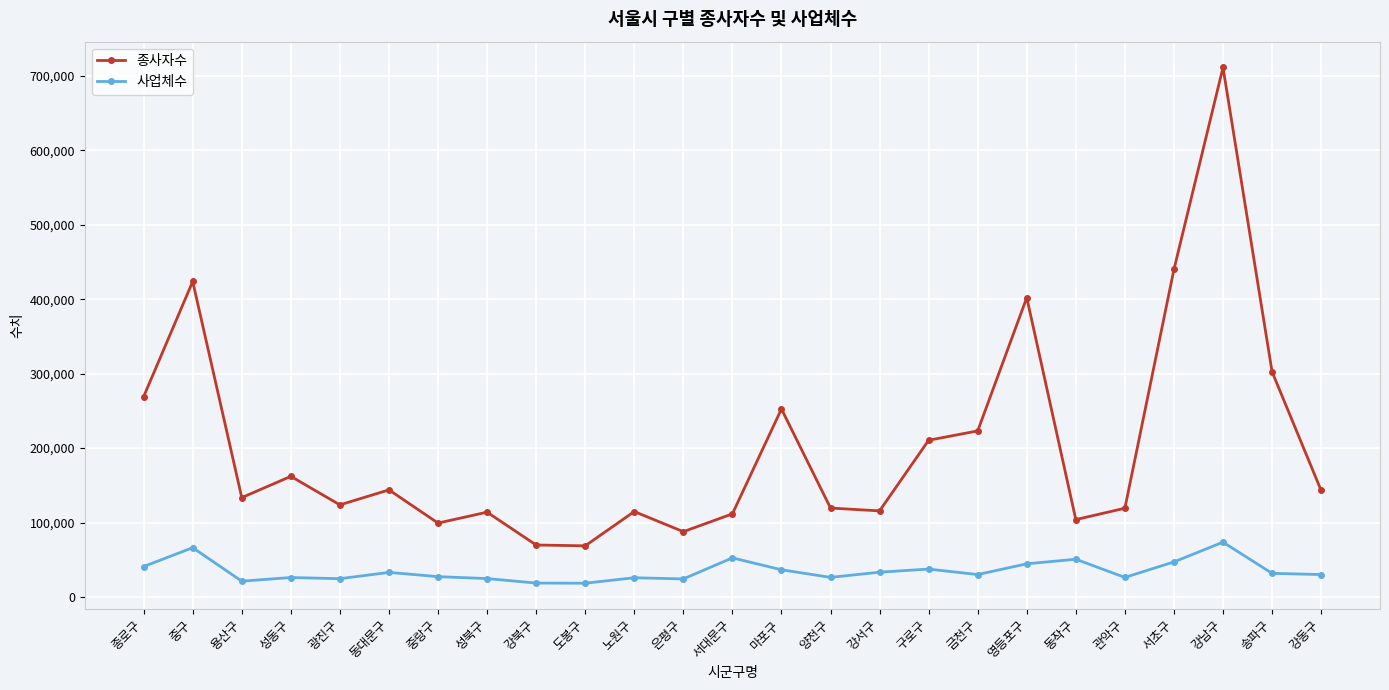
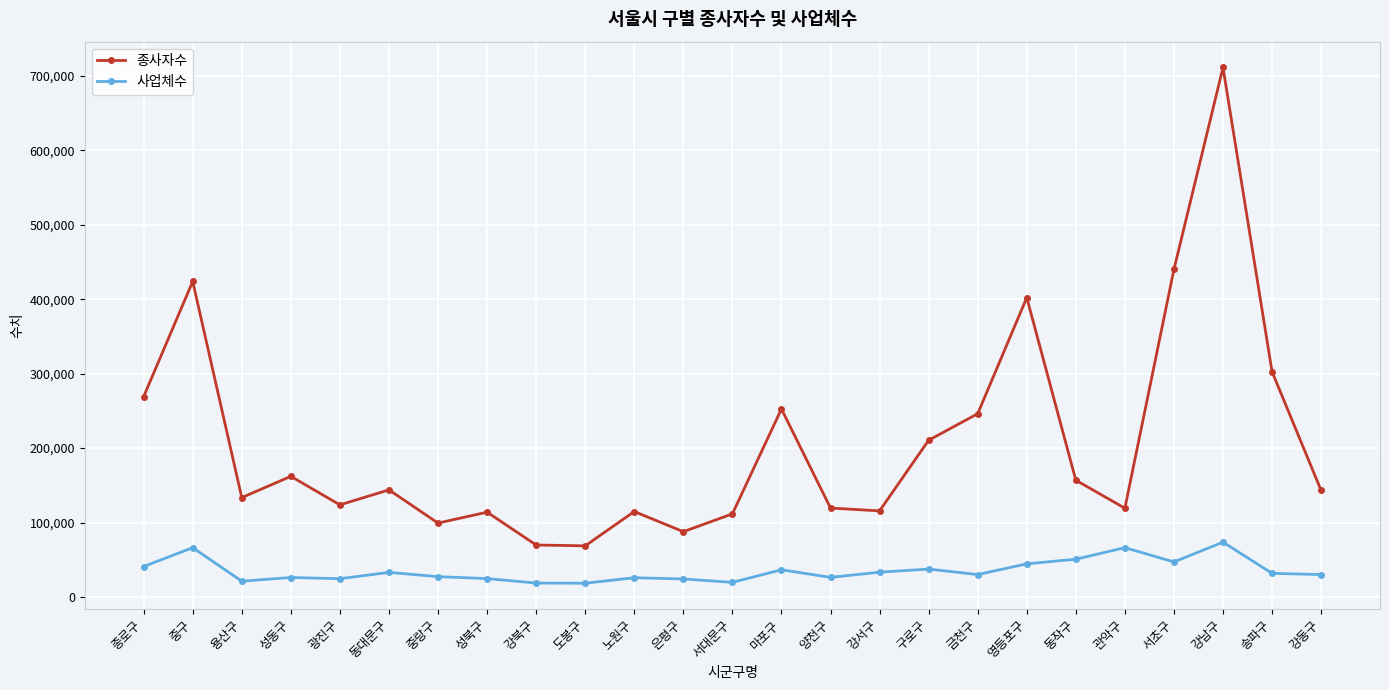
사업체수, 서대문구: 50,000 -> 20,000
종사자수, 금천구: 220,000 -> 250,000
종사자수, 동작구: 100,000 -> 160,000
사업체수, 관악구: 30,000 -> 70,000
